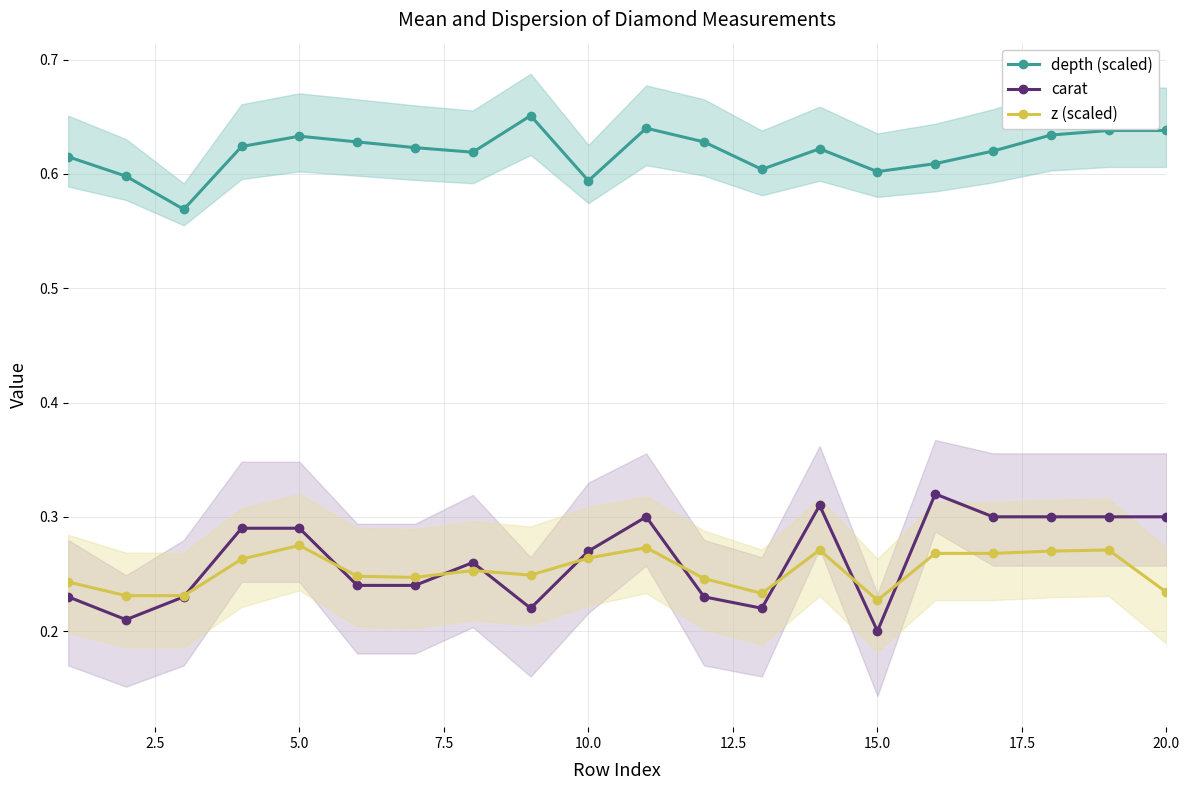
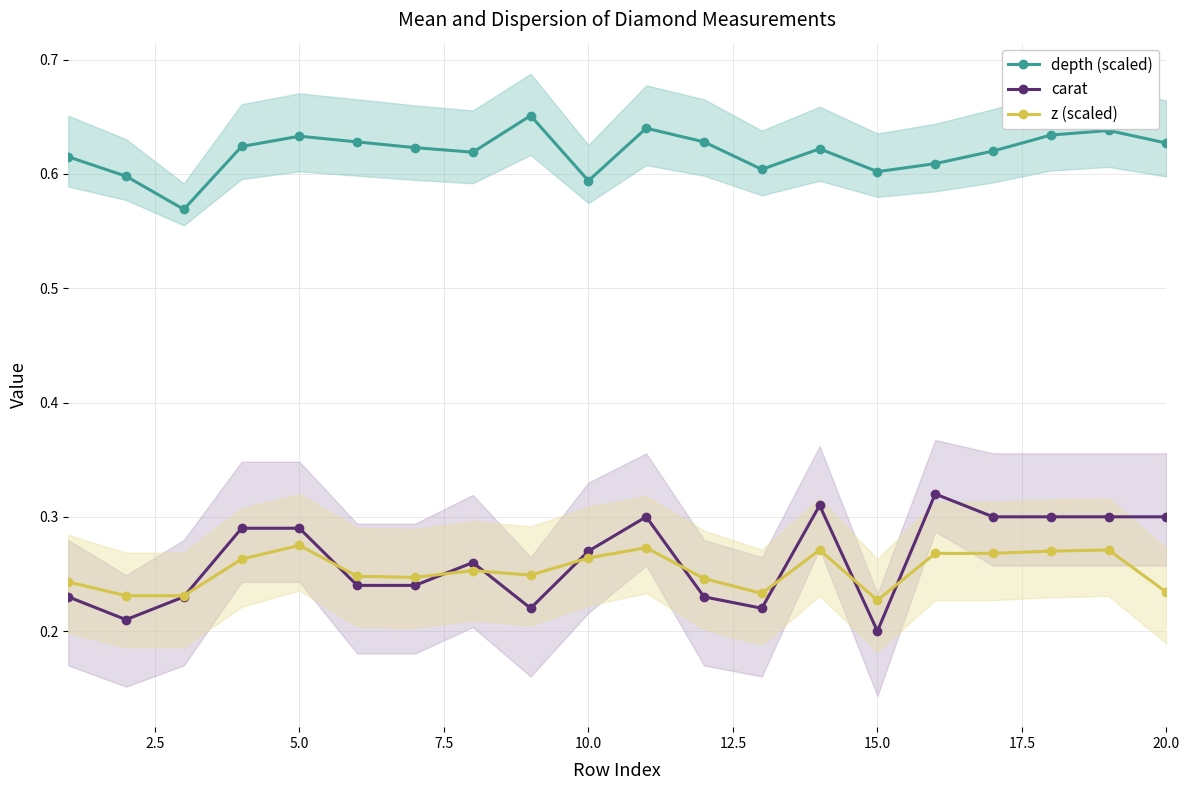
depth (scaled), 20.0: 0.638 -> 0.627
